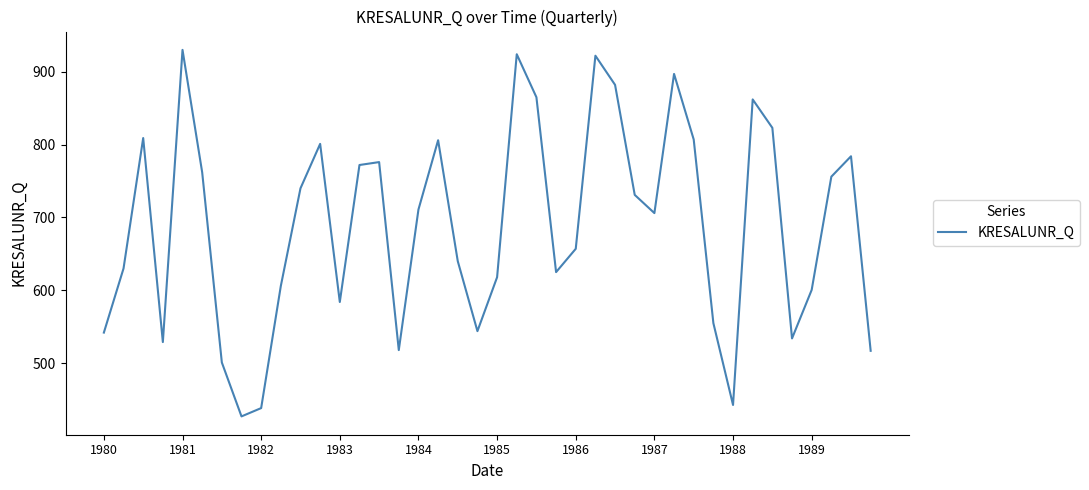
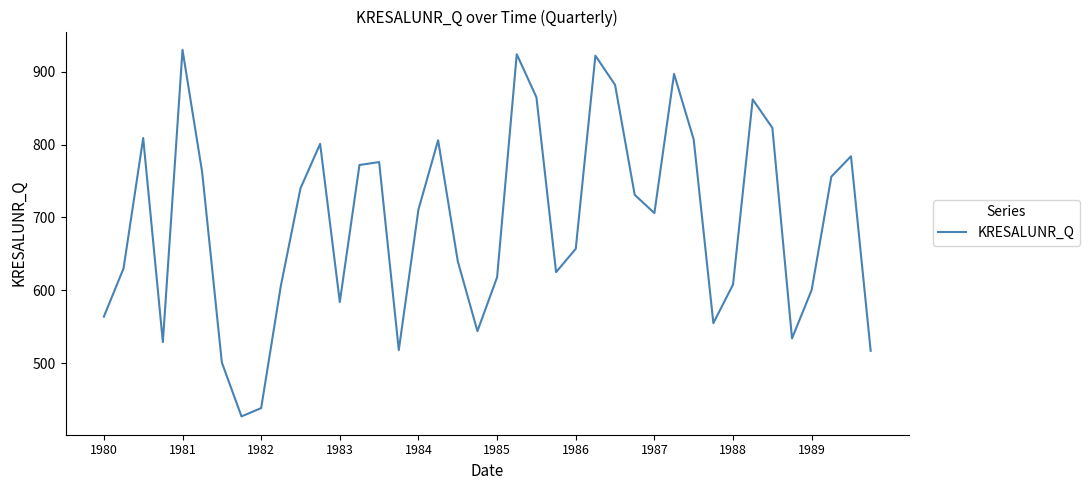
1980: 540 -> 560
1988: 440 -> 610
